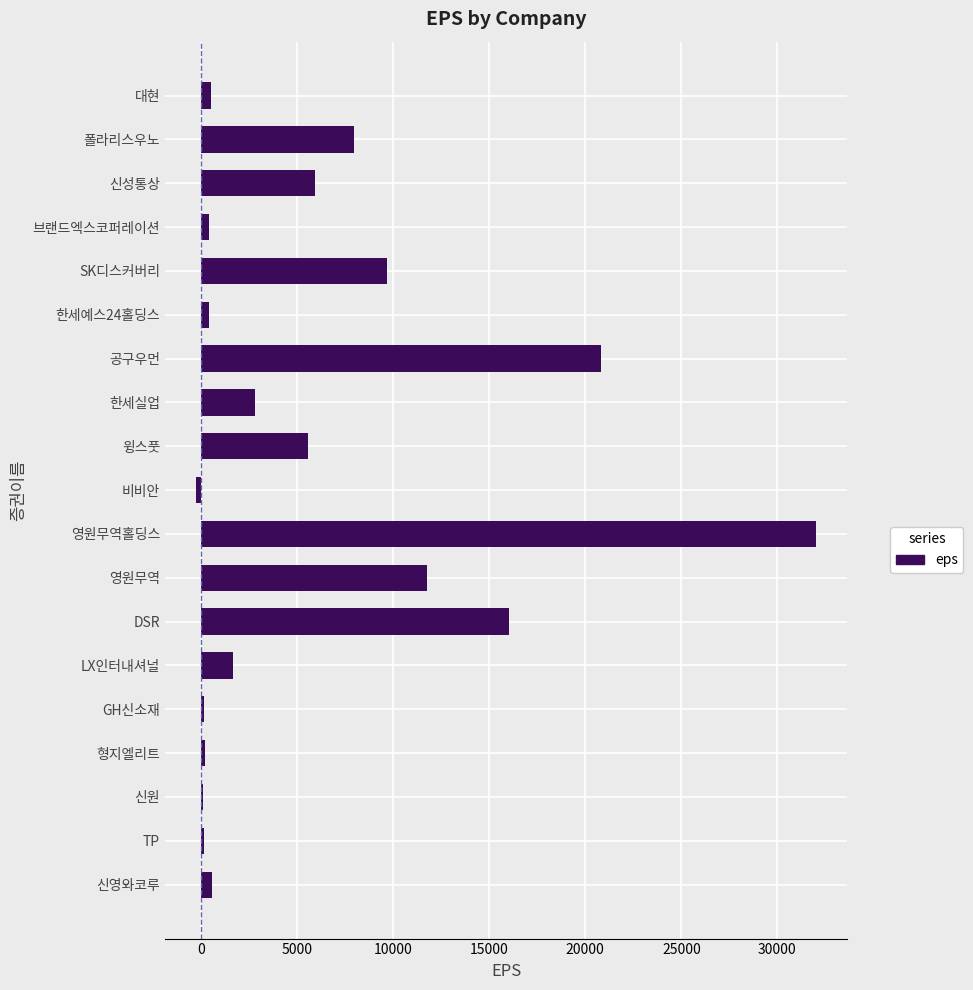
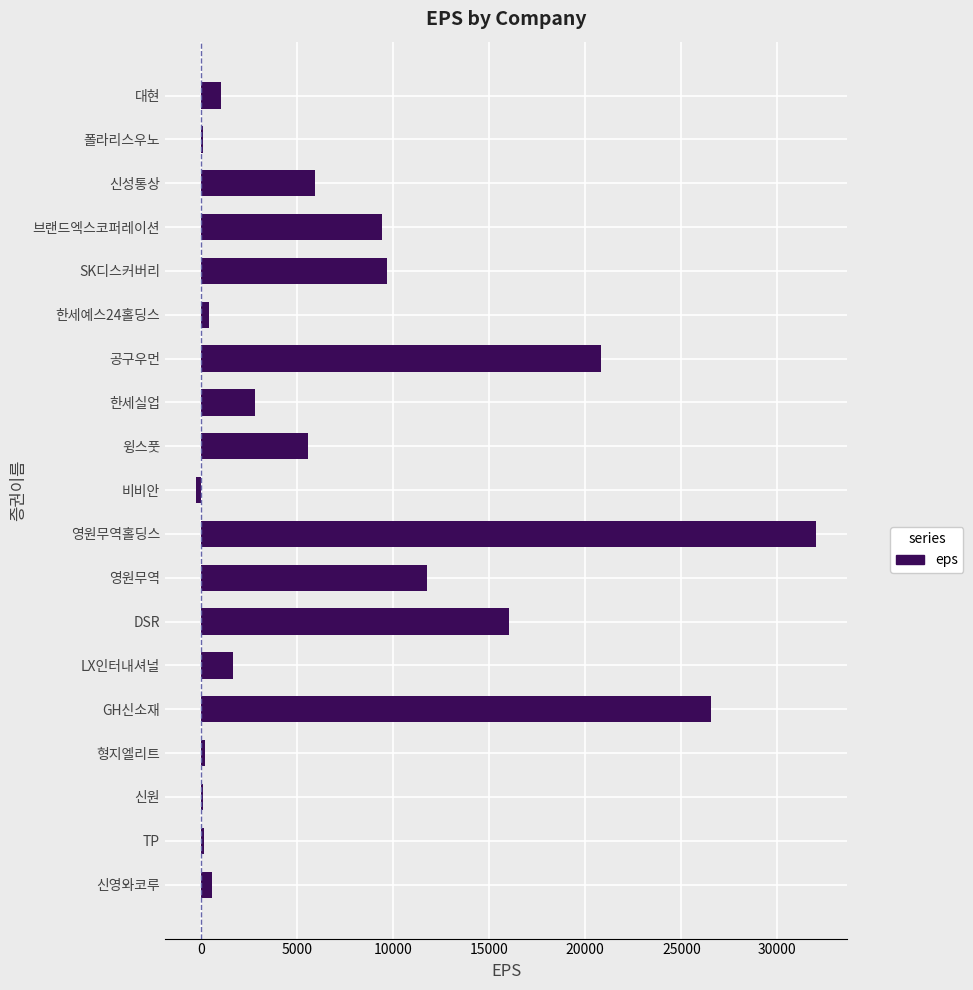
대현: 500 -> 1000
폴라리스우노: 8000 -> 100
브랜드엑스코퍼레이션: 400 -> 9400
GH신소재: 100 -> 26500
